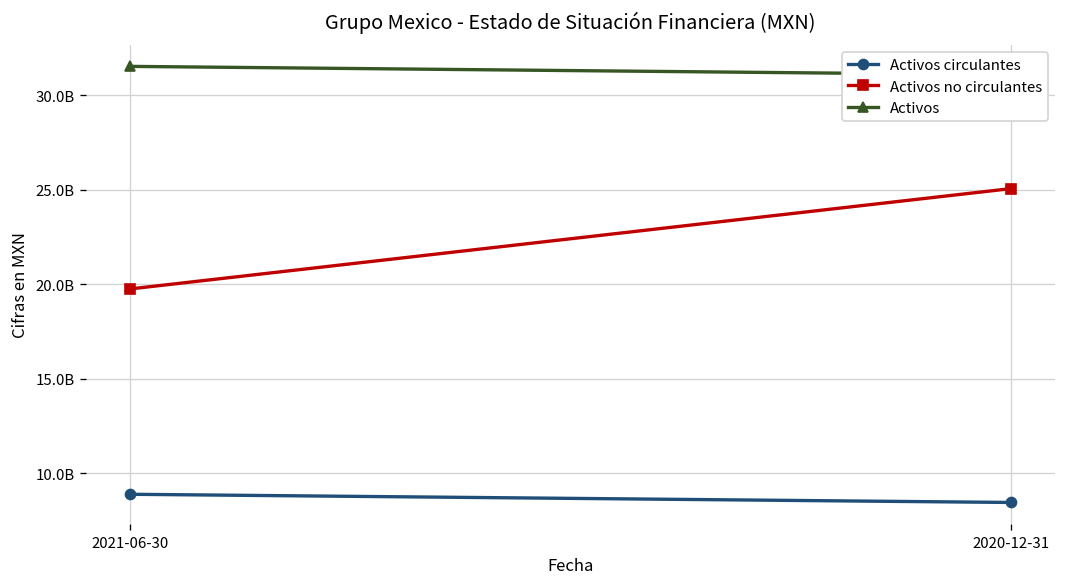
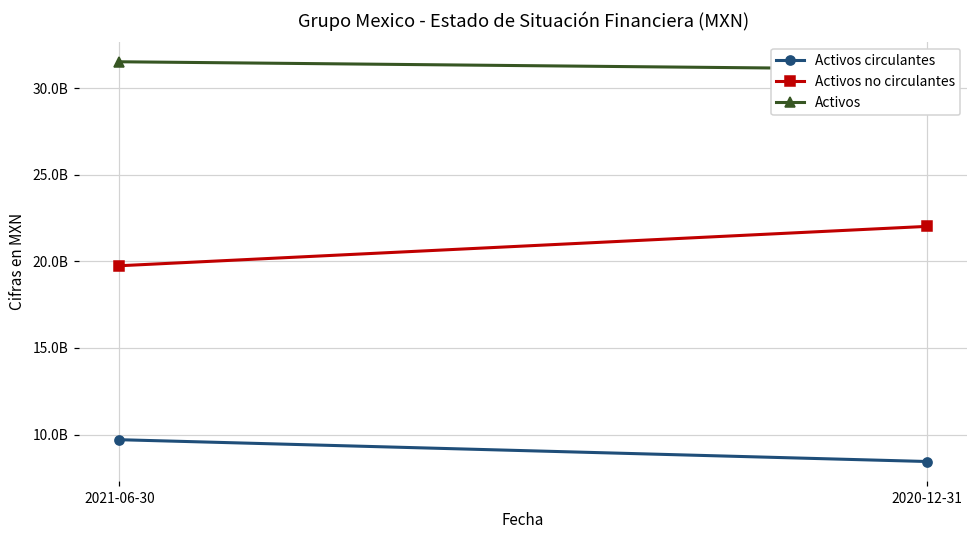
Activos circulantes, 2021-06-30: 8900000000 -> 9700000000
Activos no circulantes, 2020-12-31: 25100000000 -> 22000000000
